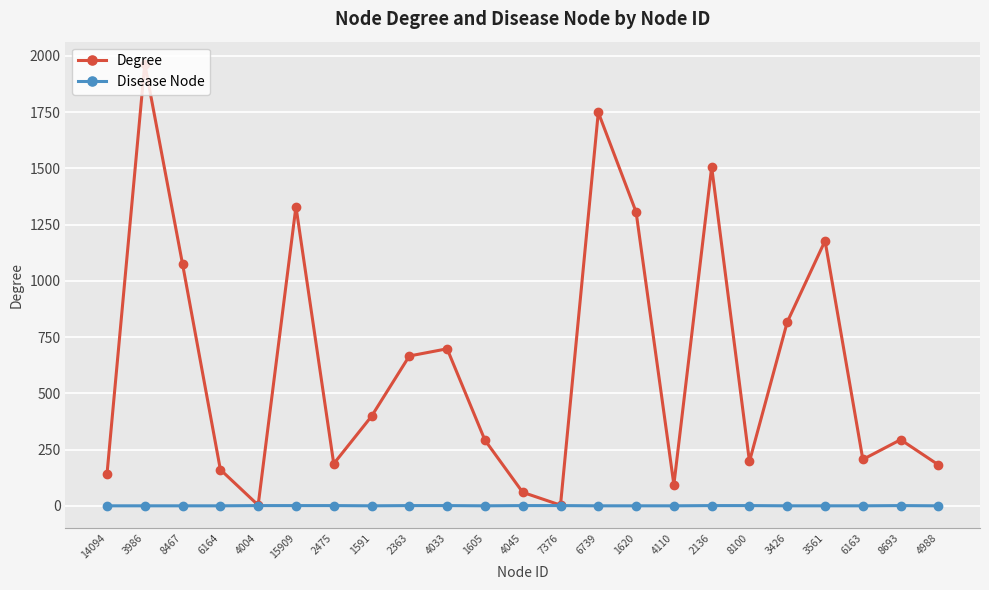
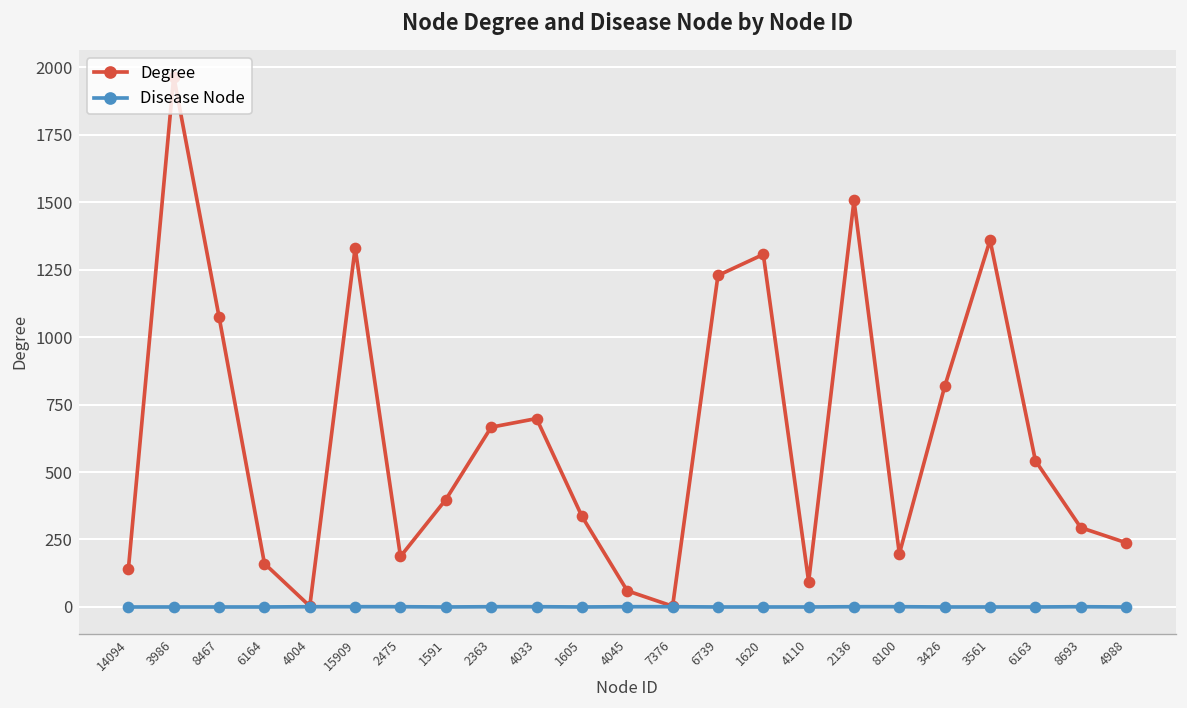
Degree, 1605: 290 -> 340
Degree, 6739: 1750 -> 1230
Degree, 3561: 1180 -> 1360
Degree, 6163: 210 -> 540
Degree, 4988: 180 -> 240
